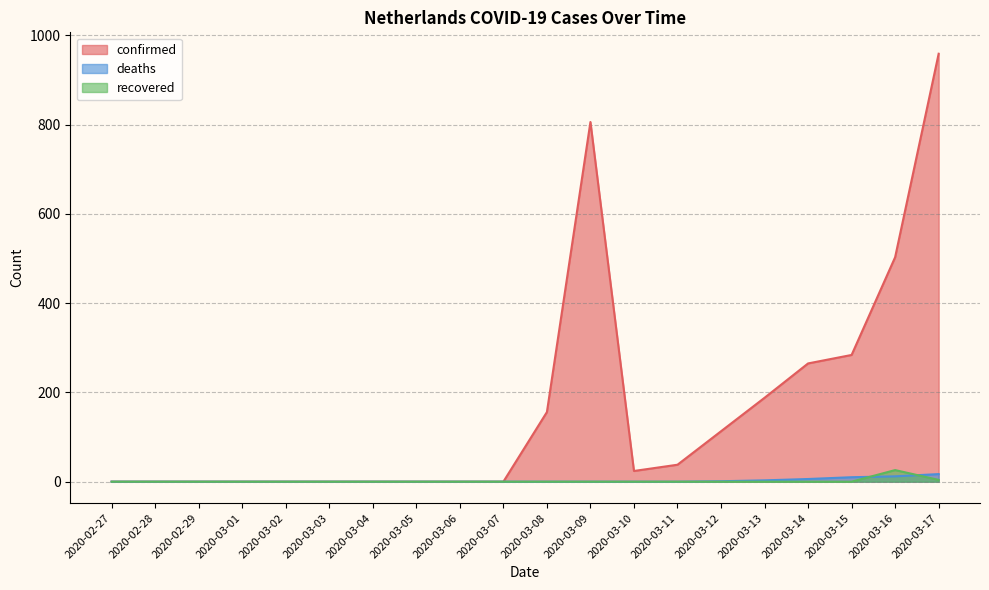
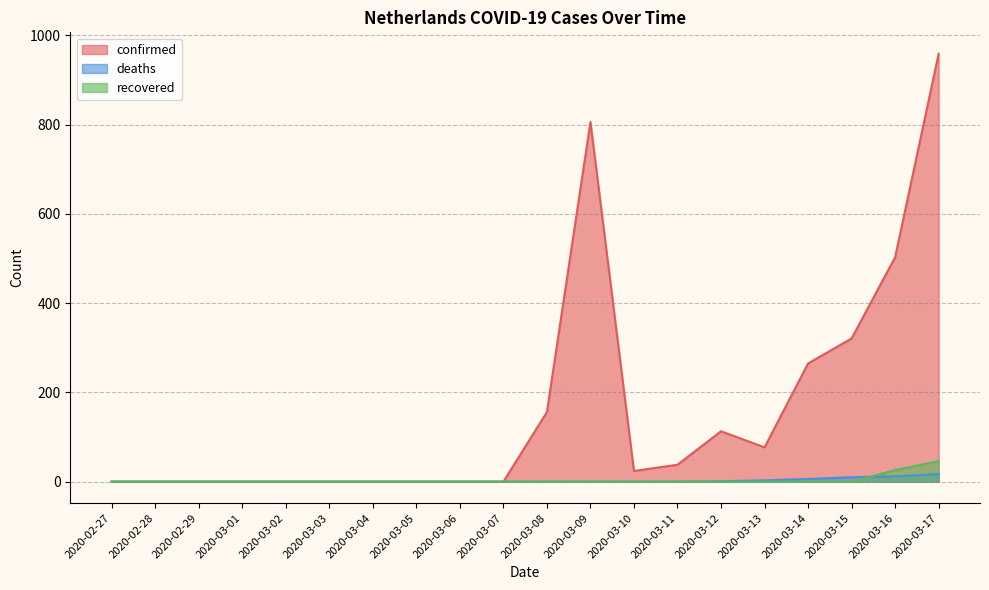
confirmed, 2020-03-13: 190 -> 80
confirmed, 2020-03-15: 280 -> 320
recovered, 2020-03-17: 0 -> 50
